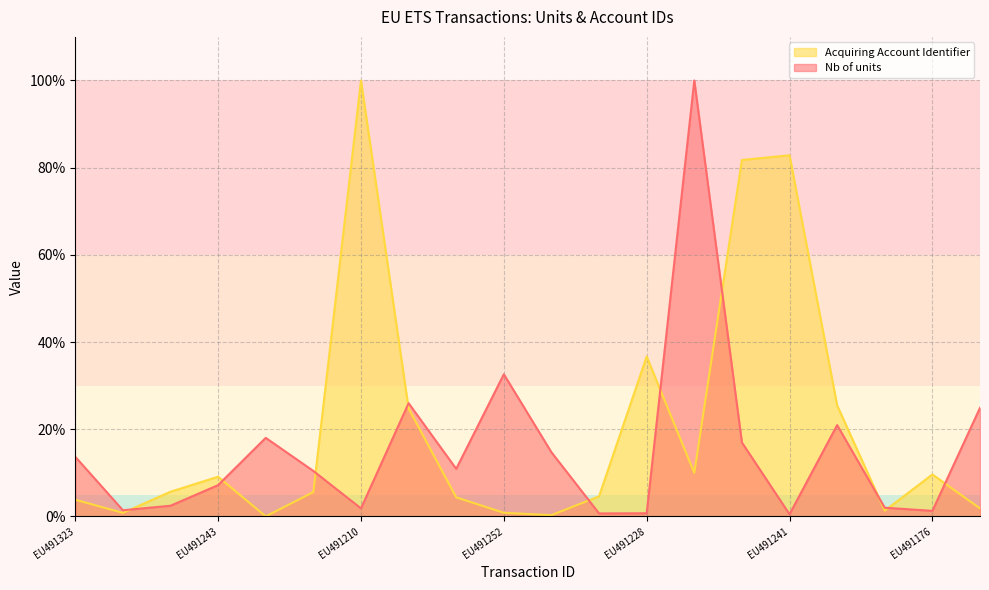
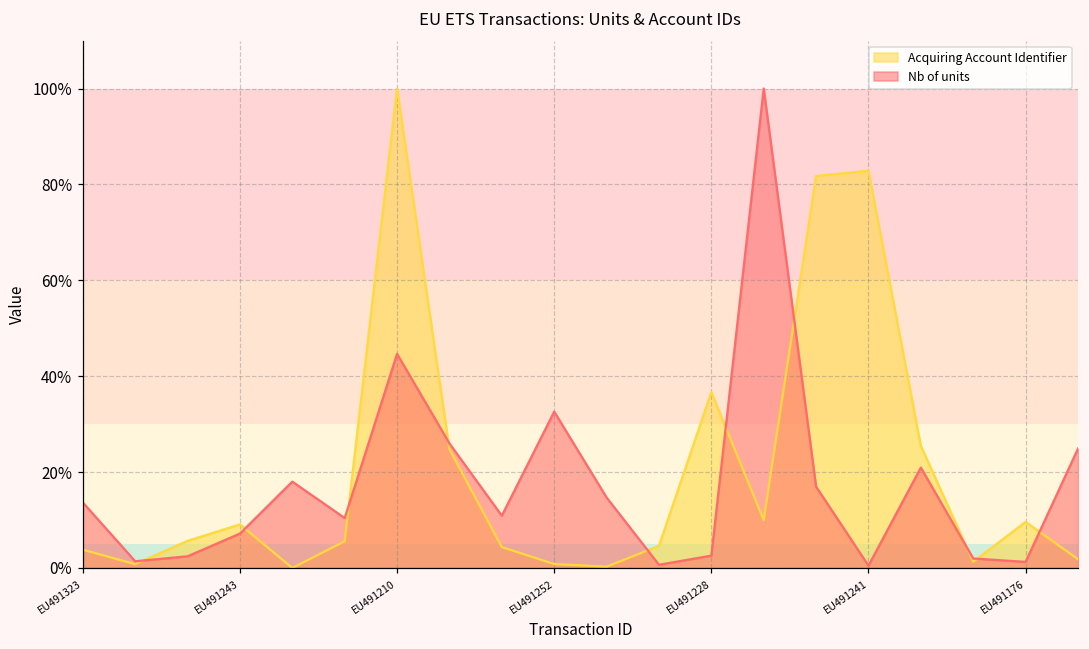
Nb of units, EU491210: 2% -> 45%
Nb of units, EU491228: 1% -> 3%
